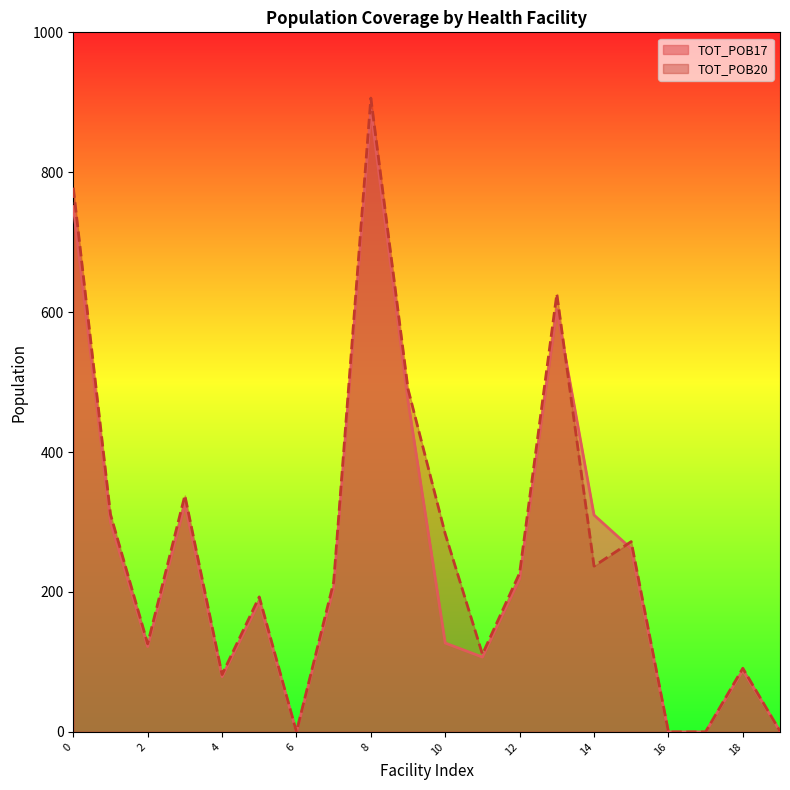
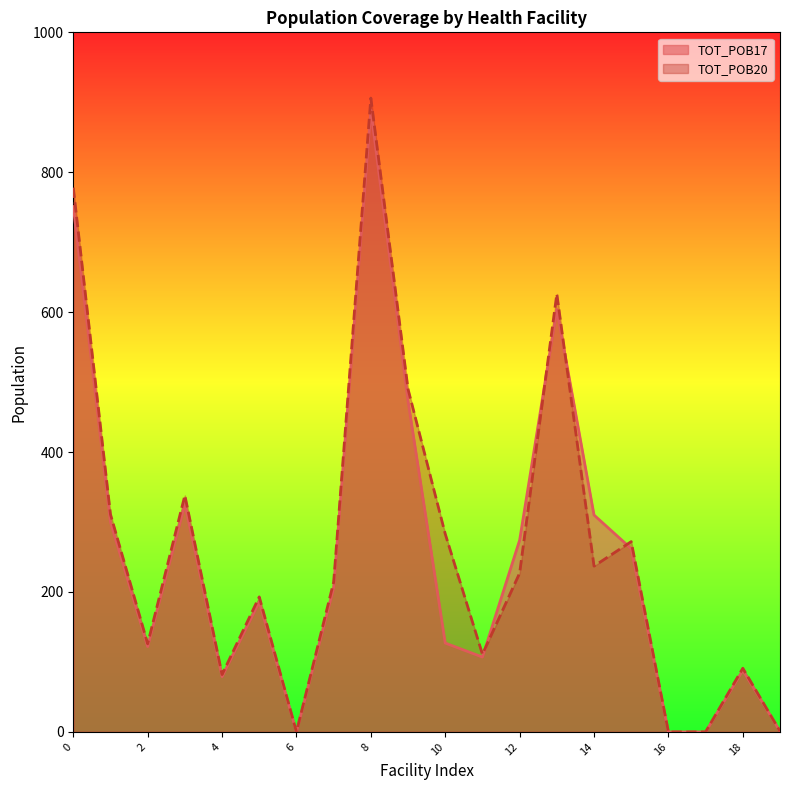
TOT_POB17, 12: 220 -> 270
